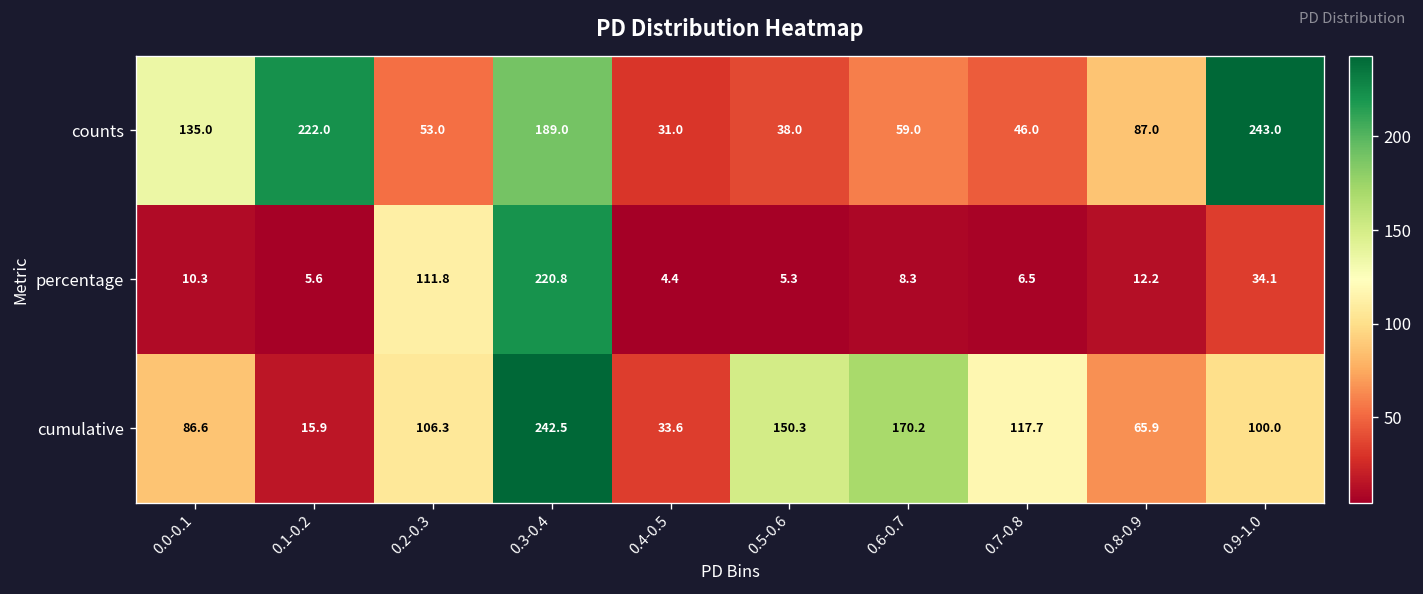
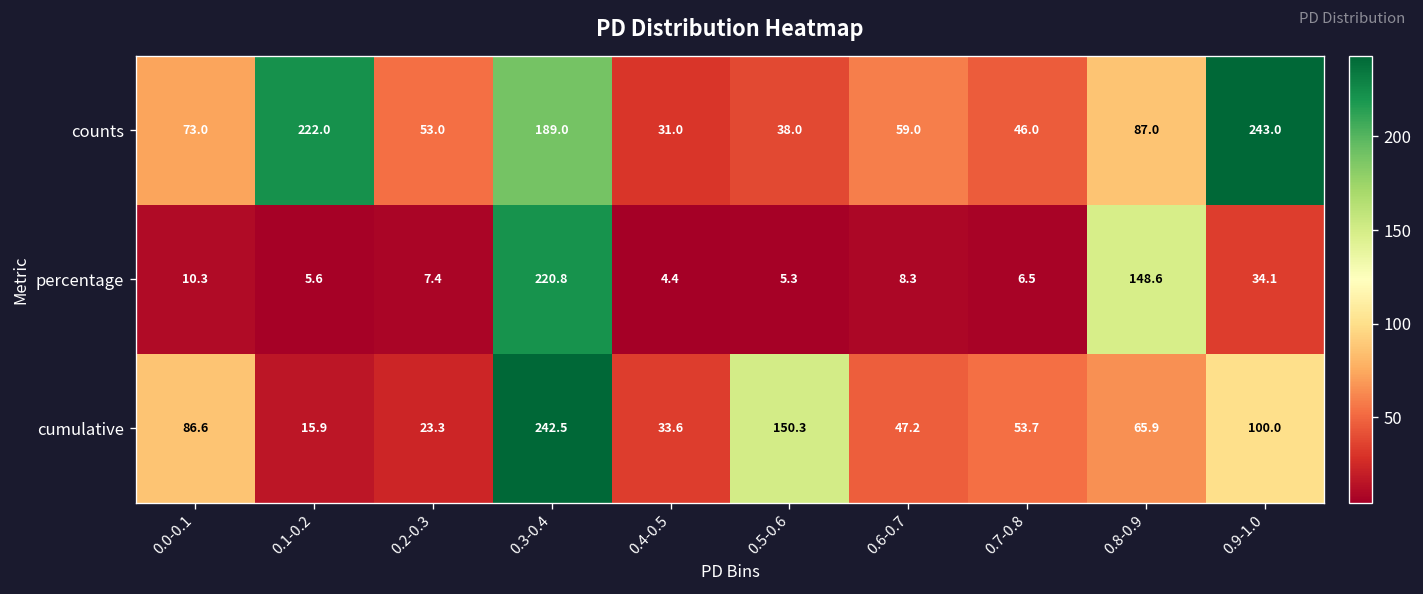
counts, 0.0-0.1: 135.0 -> 73.0
percentage, 0.2-0.3: 111.8 -> 7.4
percentage, 0.8-0.9: 12.2 -> 148.6
cumulative, 0.2-0.3: 106.3 -> 23.3
cumulative, 0.6-0.7: 170.2 -> 47.2
cumulative, 0.7-0.8: 117.7 -> 53.7
